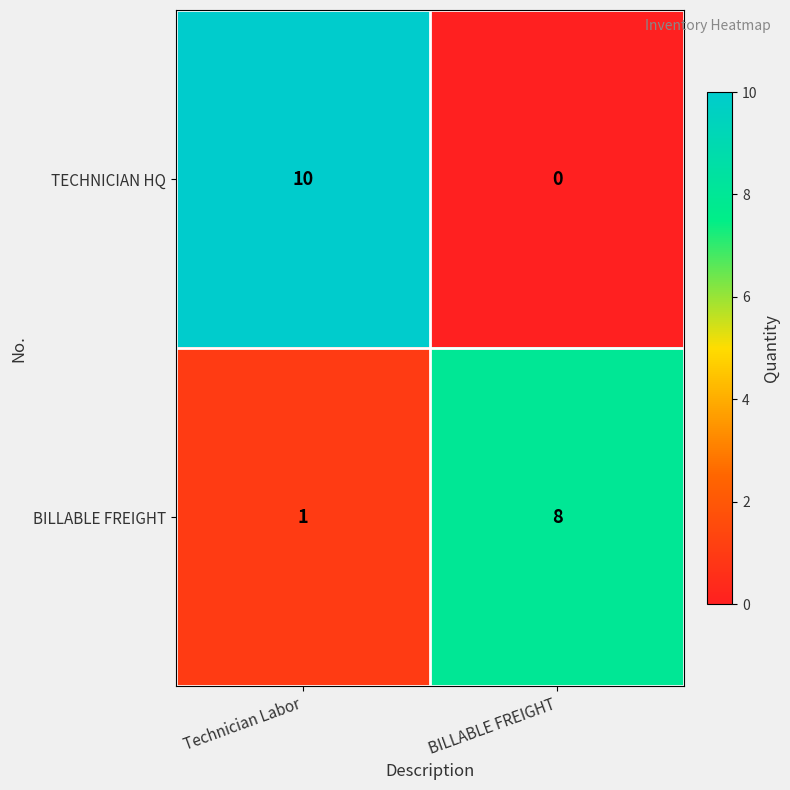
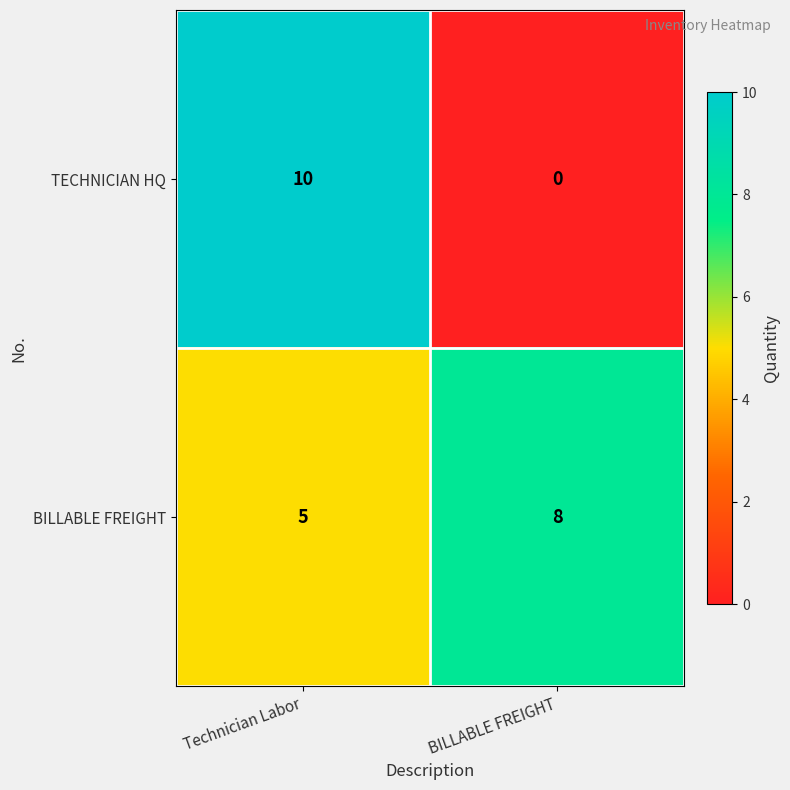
BILLABLE FREIGHT, Technician Labor: 1 -> 5
